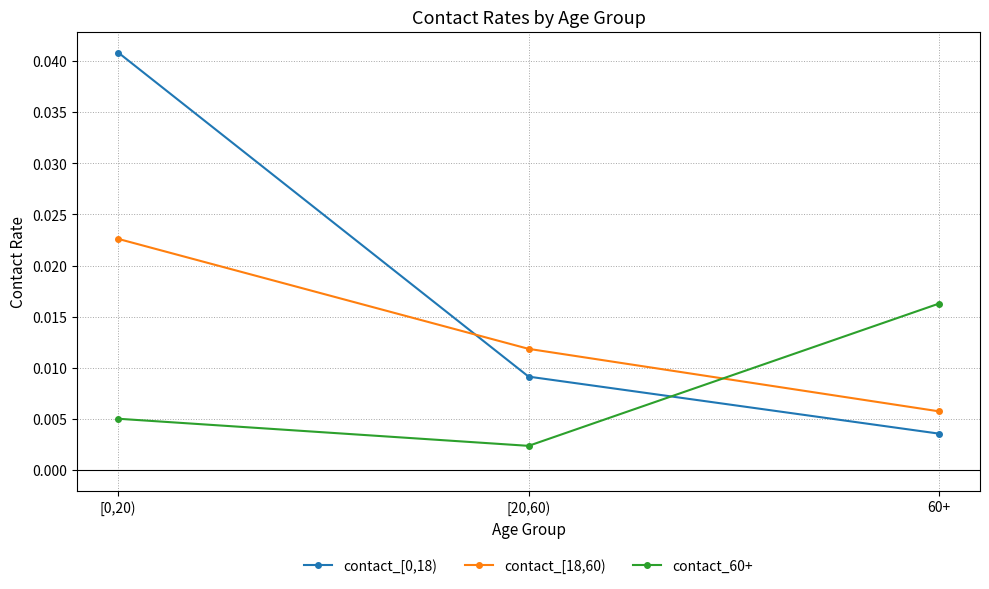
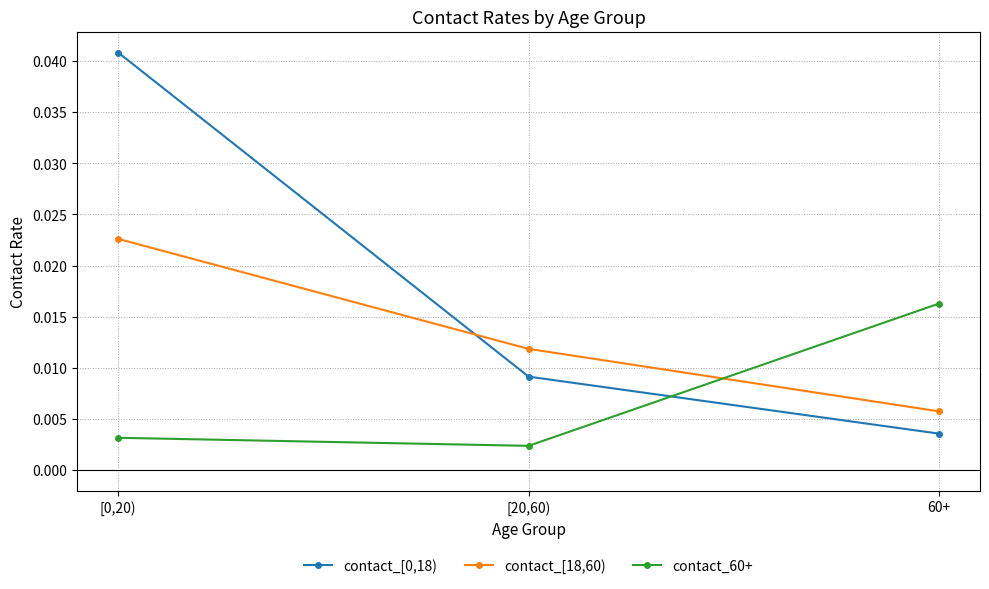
contact_60+, [0,20): 0.0050 -> 0.0032
